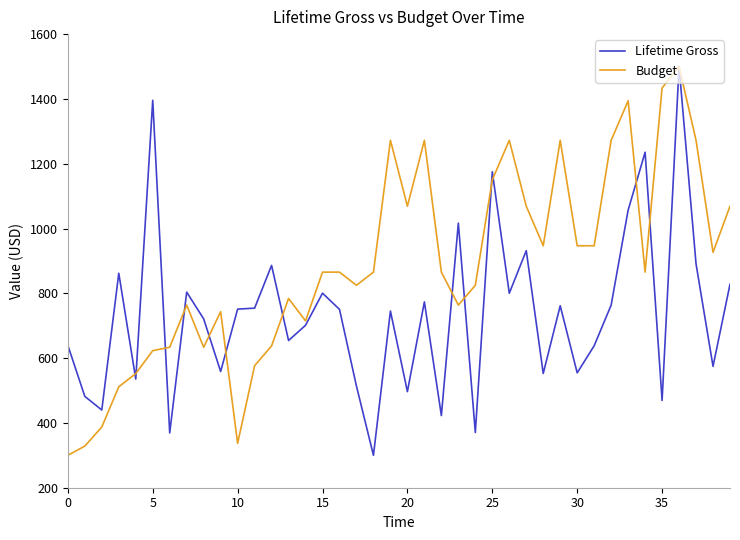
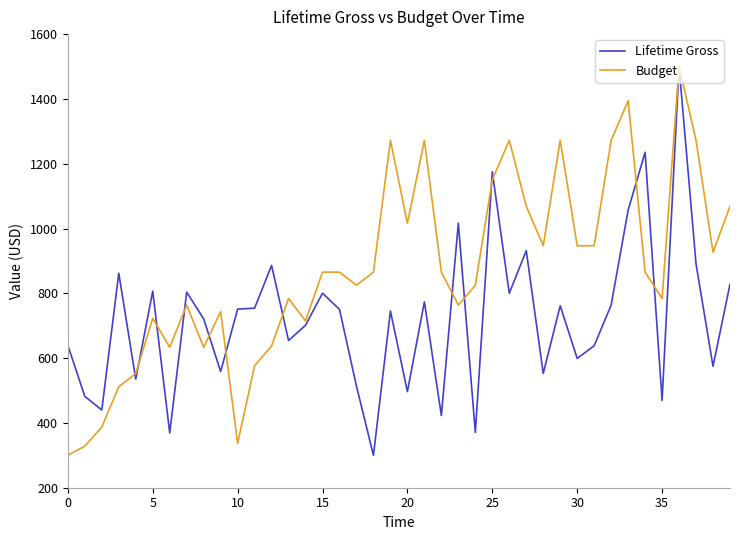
Lifetime Gross, 5: 1400 -> 810
Budget, 5: 620 -> 720
Budget, 20: 1070 -> 1020
Lifetime Gross, 30: 550 -> 600
Budget, 35: 1430 -> 780
